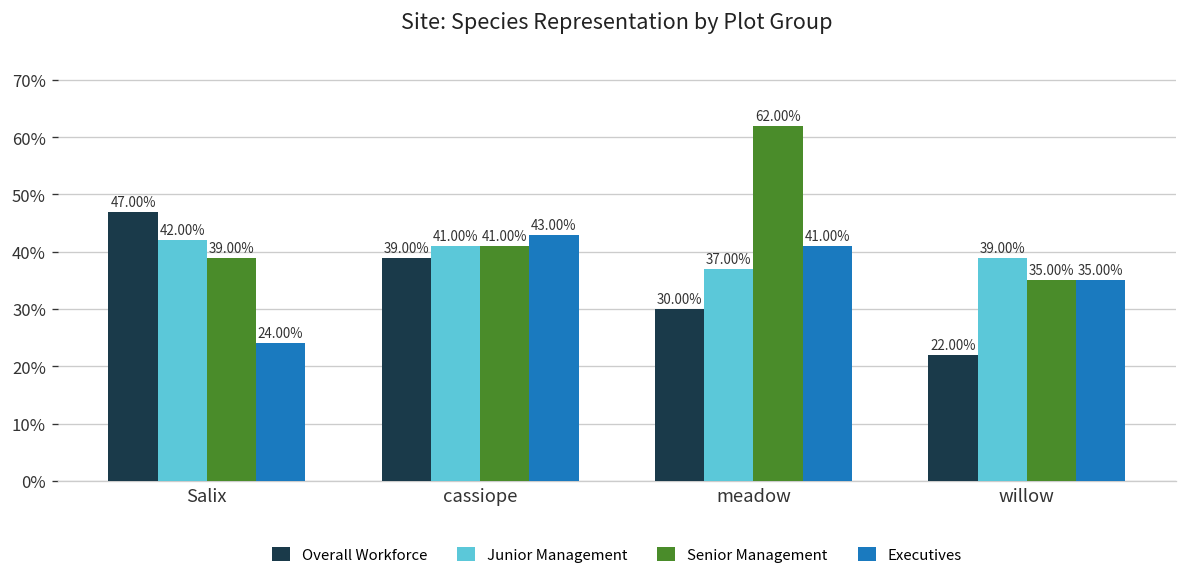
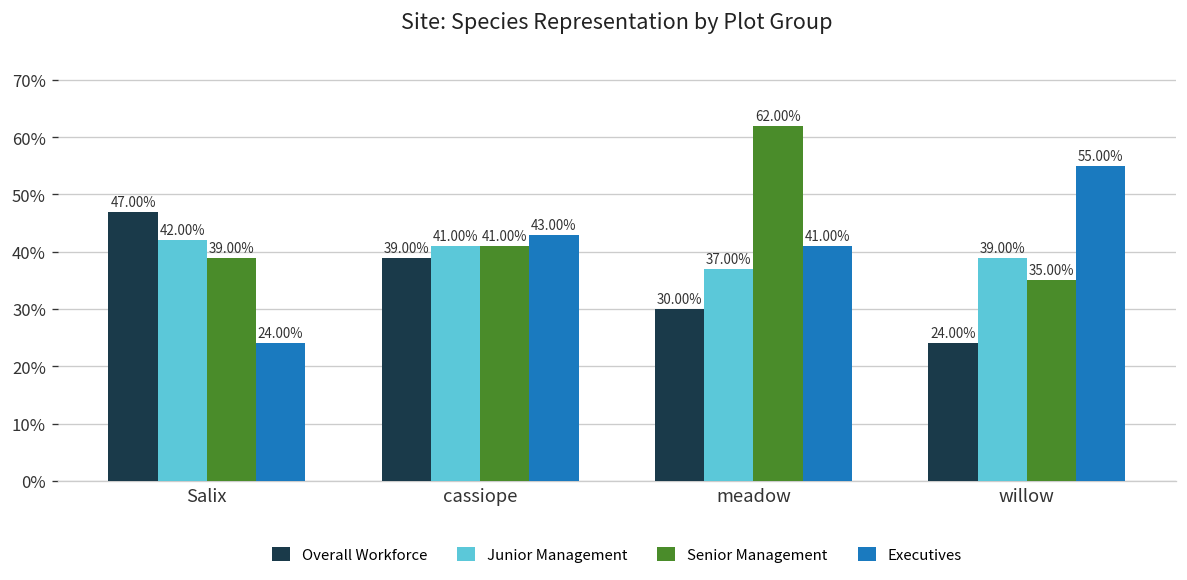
Overall Workforce, willow: 22.00% -> 24.00%
Executives, willow: 35.00% -> 55.00%
